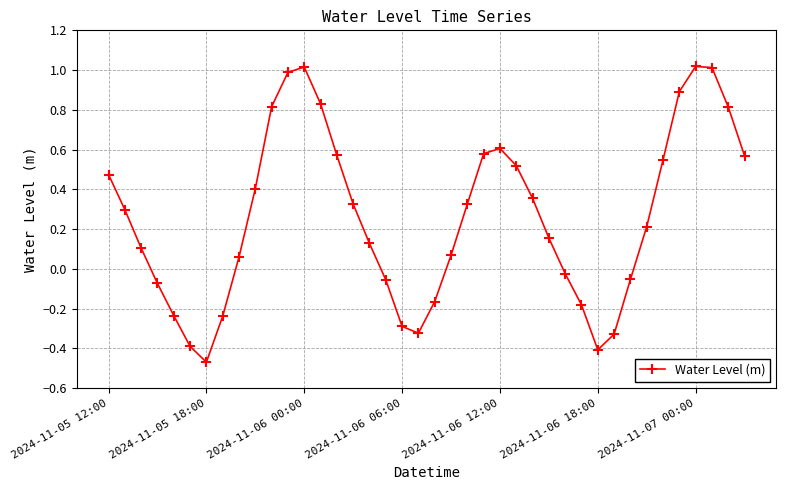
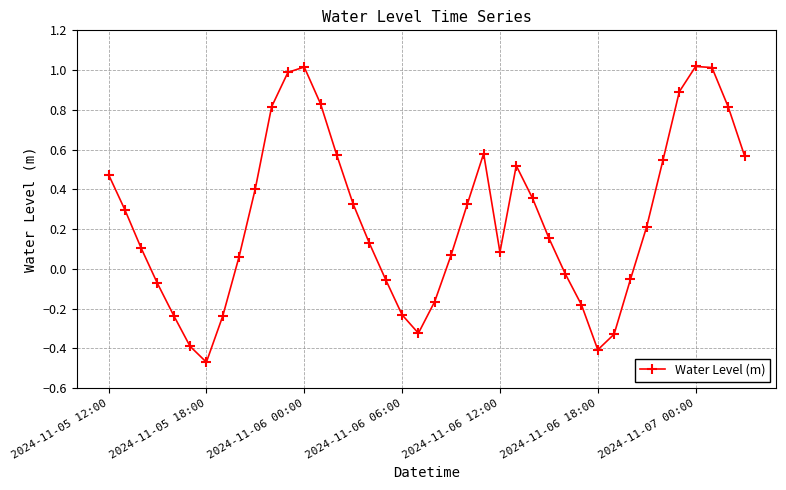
2024-11-06 06:00: -0.29 -> -0.23
2024-11-06 12:00: 0.61 -> 0.08
